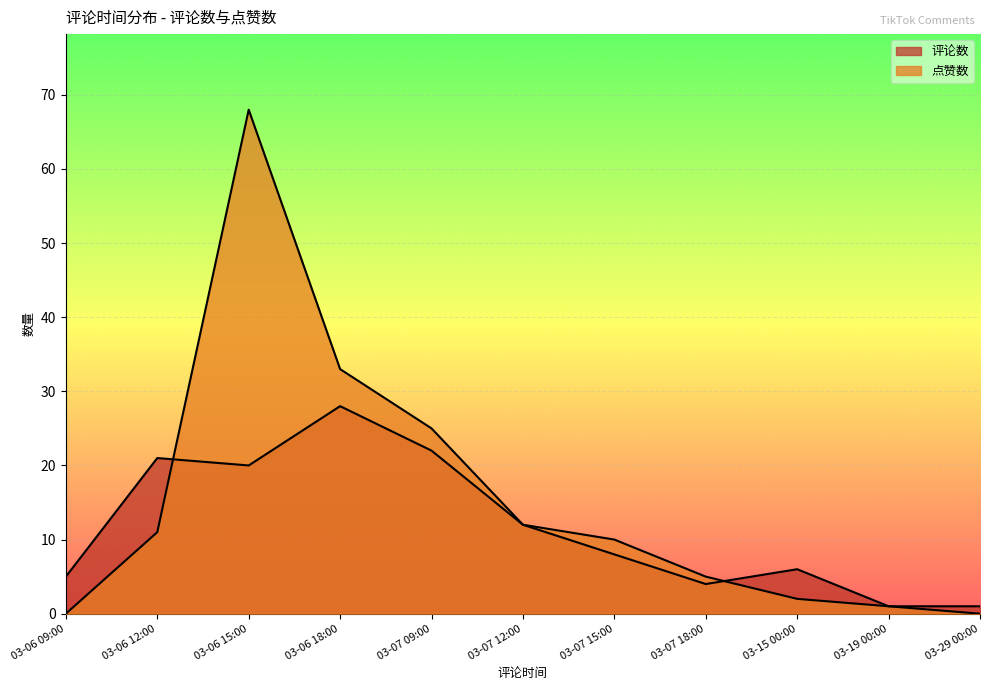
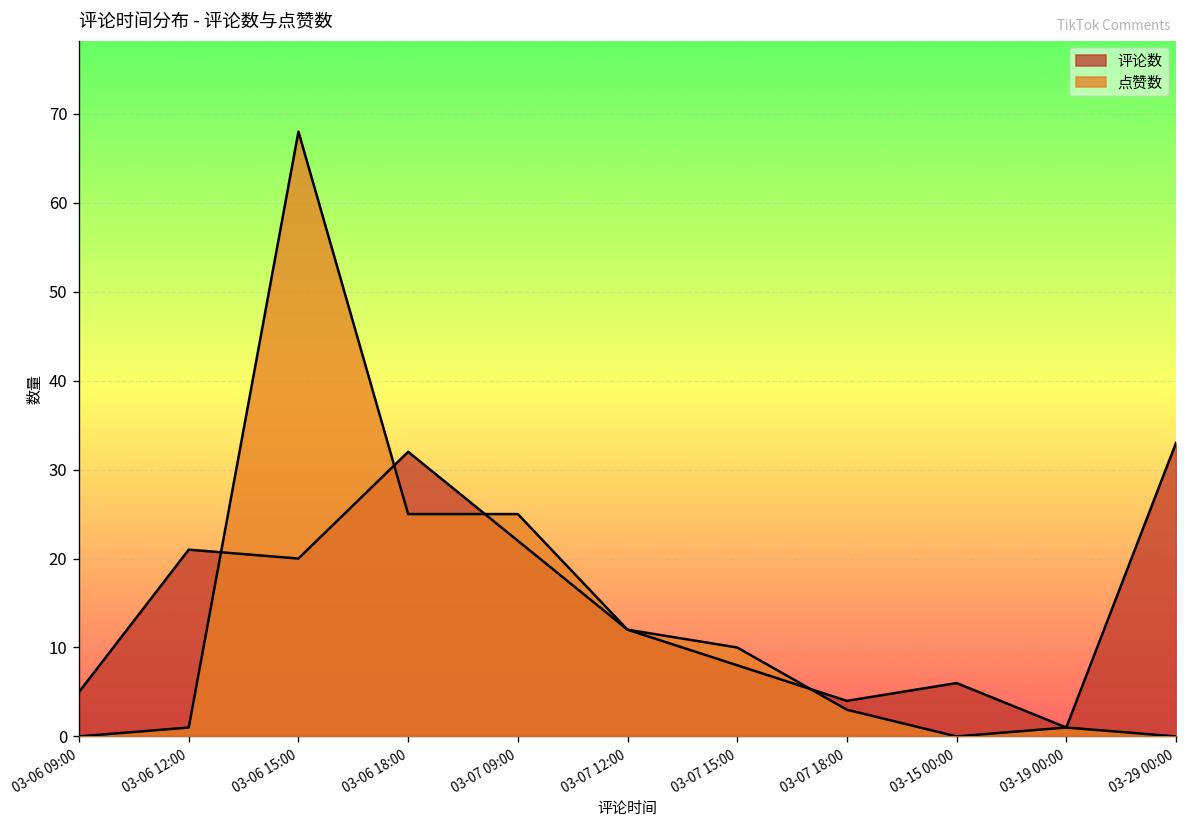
点赞数, 03-06 12:00: 11 -> 1
评论数, 03-06 18:00: 28 -> 32
点赞数, 03-06 18:00: 33 -> 25
点赞数, 03-07 18:00: 5 -> 3
点赞数, 03-15 00:00: 2 -> 0
评论数, 03-29 00:00: 1 -> 33
